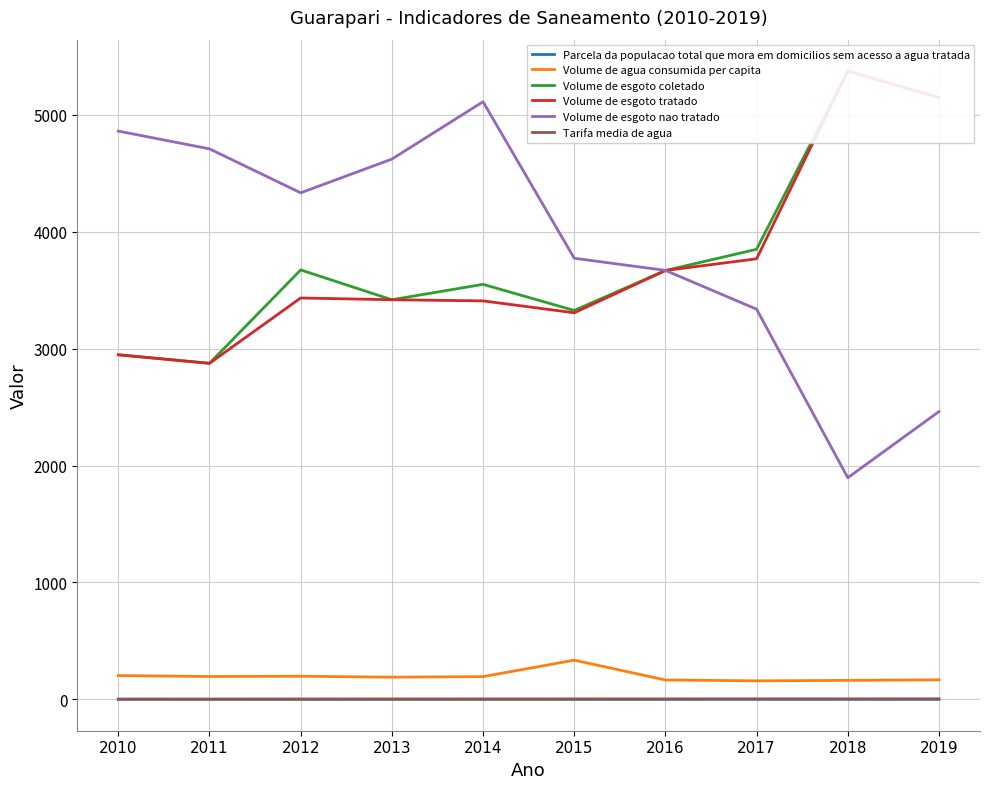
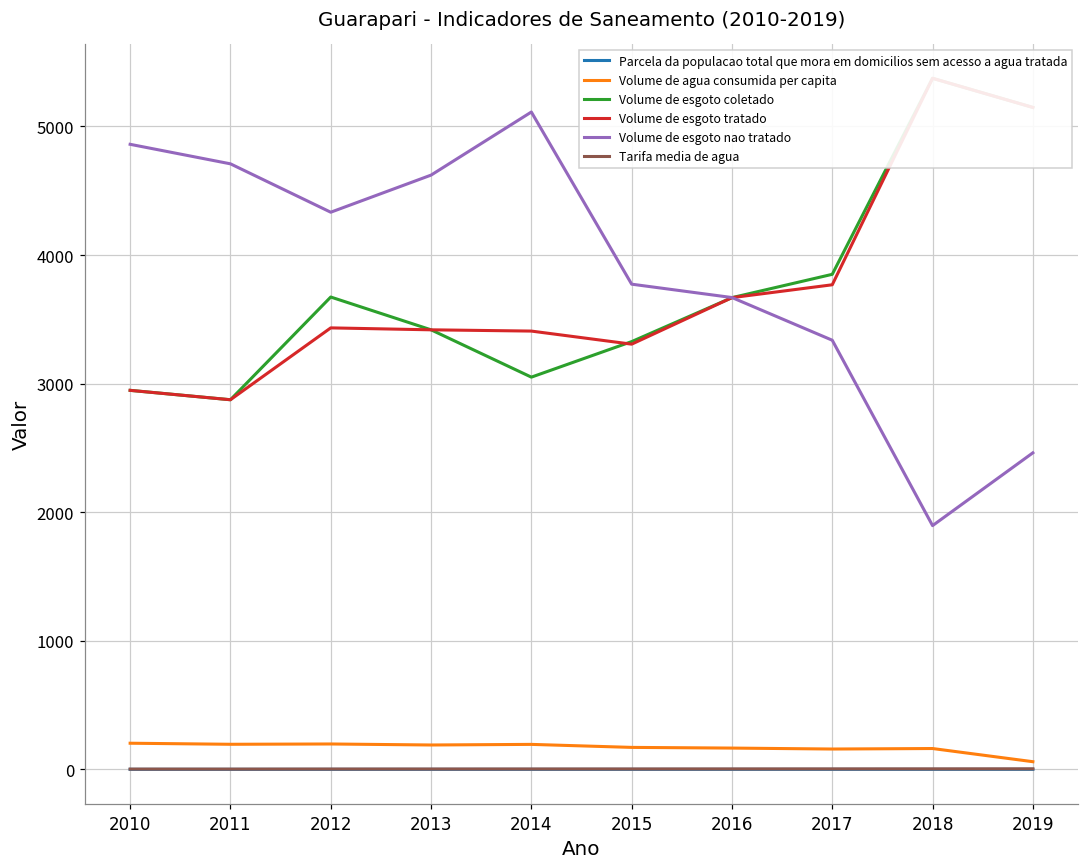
Volume de esgoto coletado, 2014: 3550 -> 3050
Volume de agua consumida per capita, 2015: 330 -> 170
Volume de agua consumida per capita, 2019: 170 -> 60
